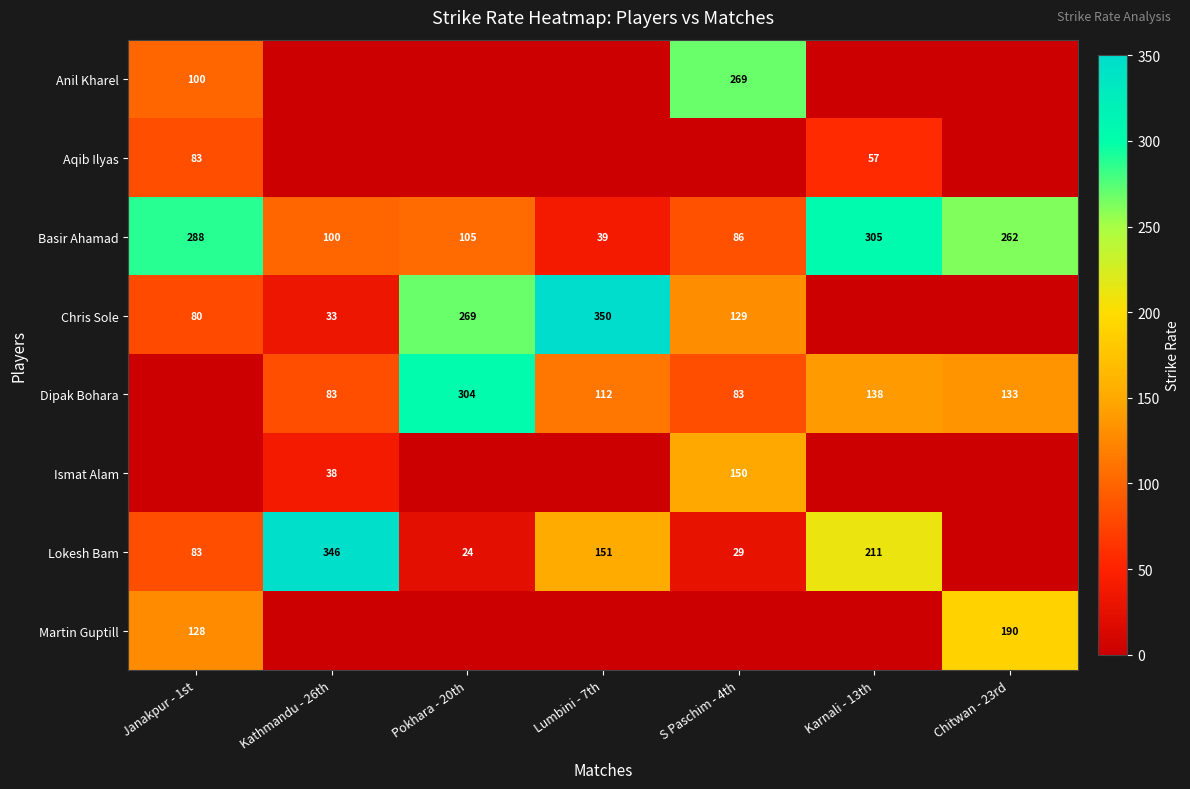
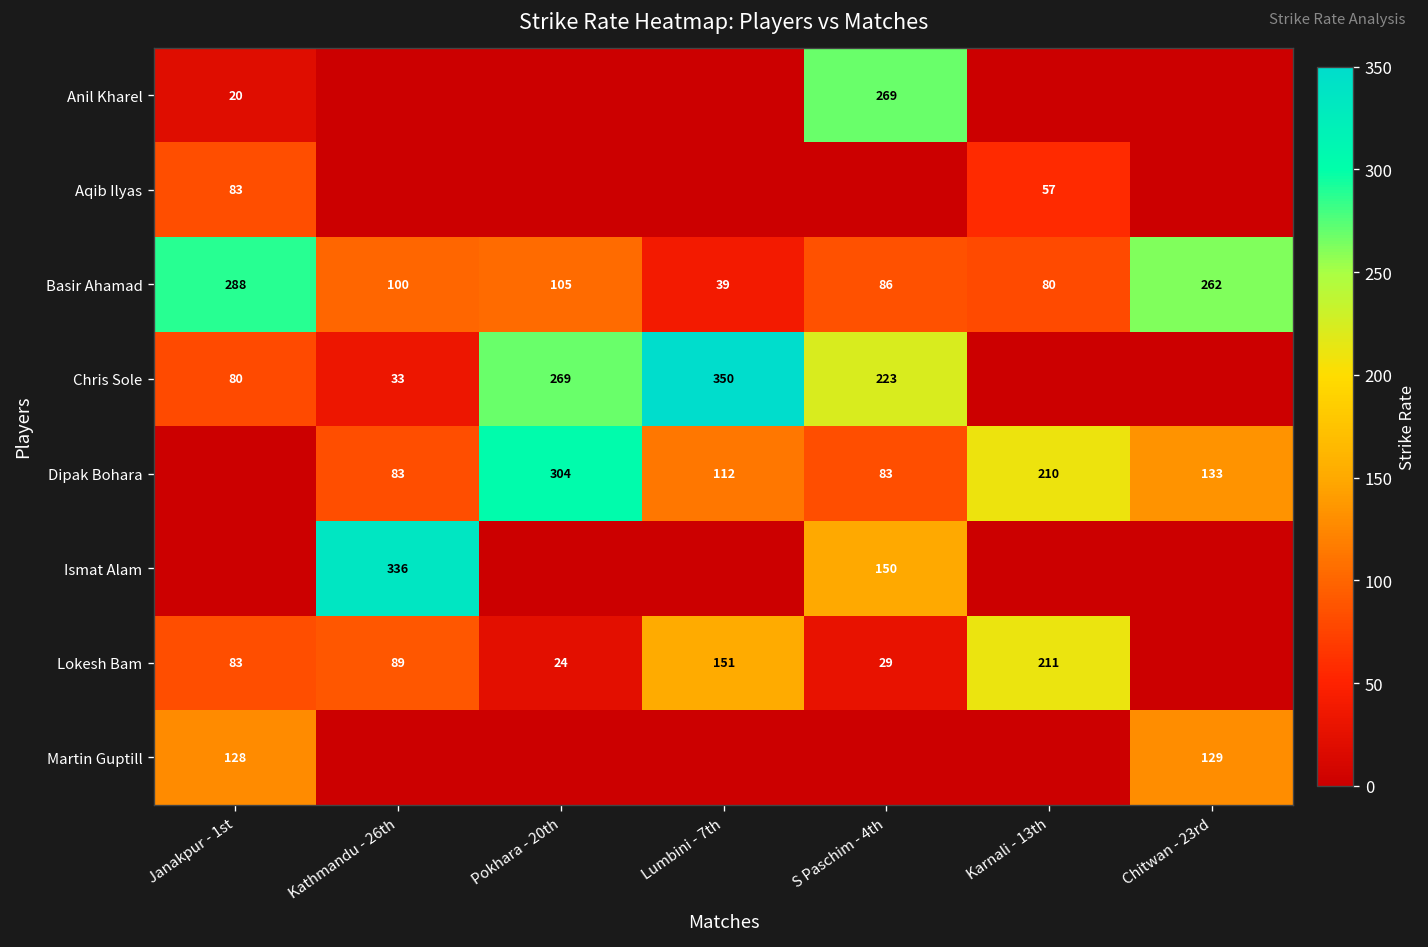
Anil Kharel, Janakpur - 1st: 100 -> 20
Basir Ahamad, Karnali - 13th: 305 -> 80
Chris Sole, S Paschim - 4th: 129 -> 223
Dipak Bohara, Karnali - 13th: 138 -> 210
Ismat Alam, Kathmandu - 26th: 38 -> 336
Lokesh Bam, Kathmandu - 26th: 346 -> 89
Martin Guptill, Chitwan - 23rd: 190 -> 129
